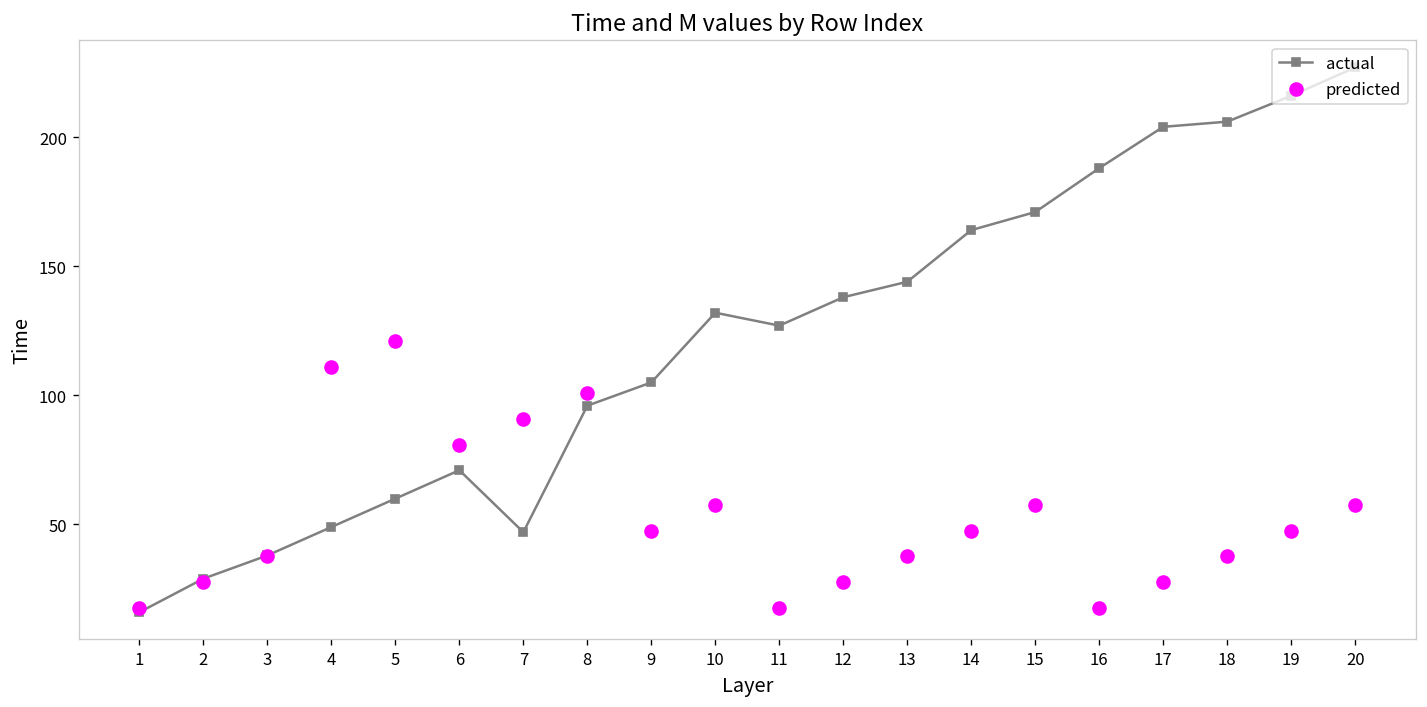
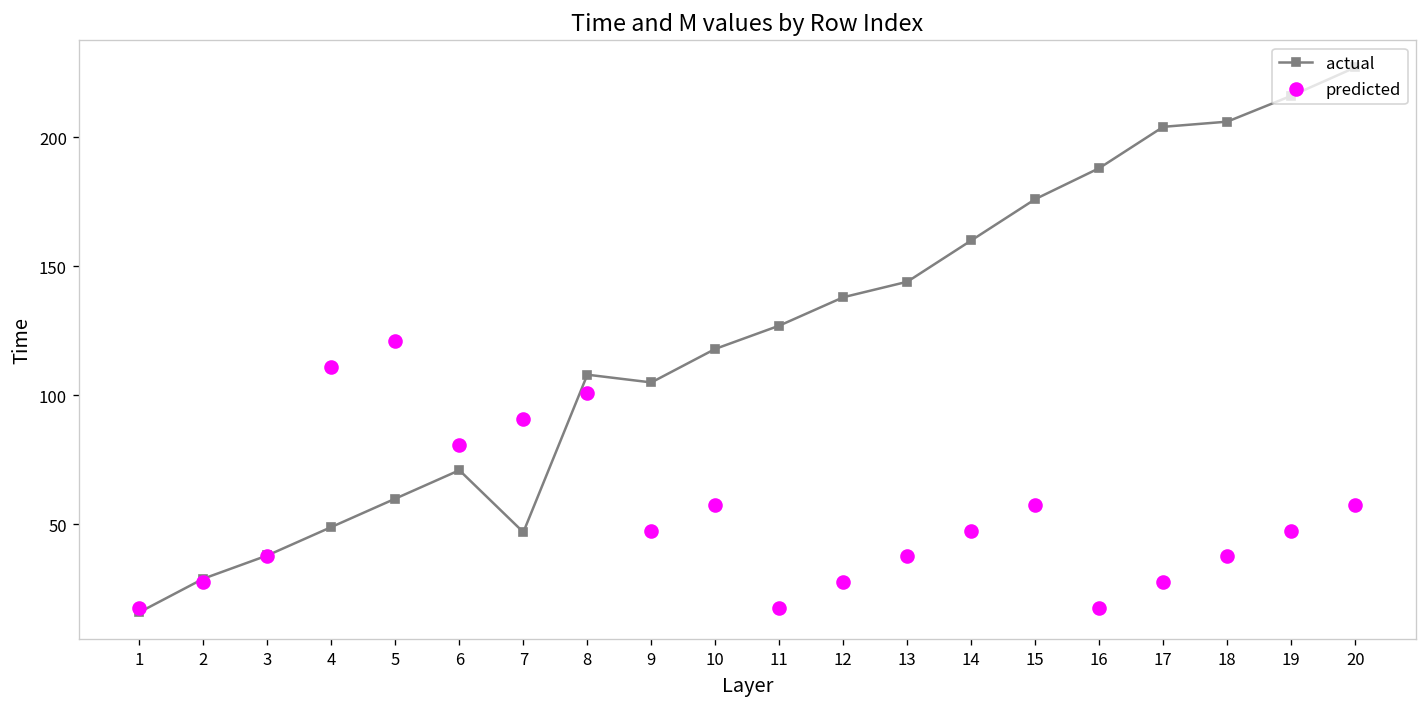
actual, 8: 96 -> 108
actual, 10: 132 -> 118
actual, 14: 164 -> 160
actual, 15: 171 -> 176
